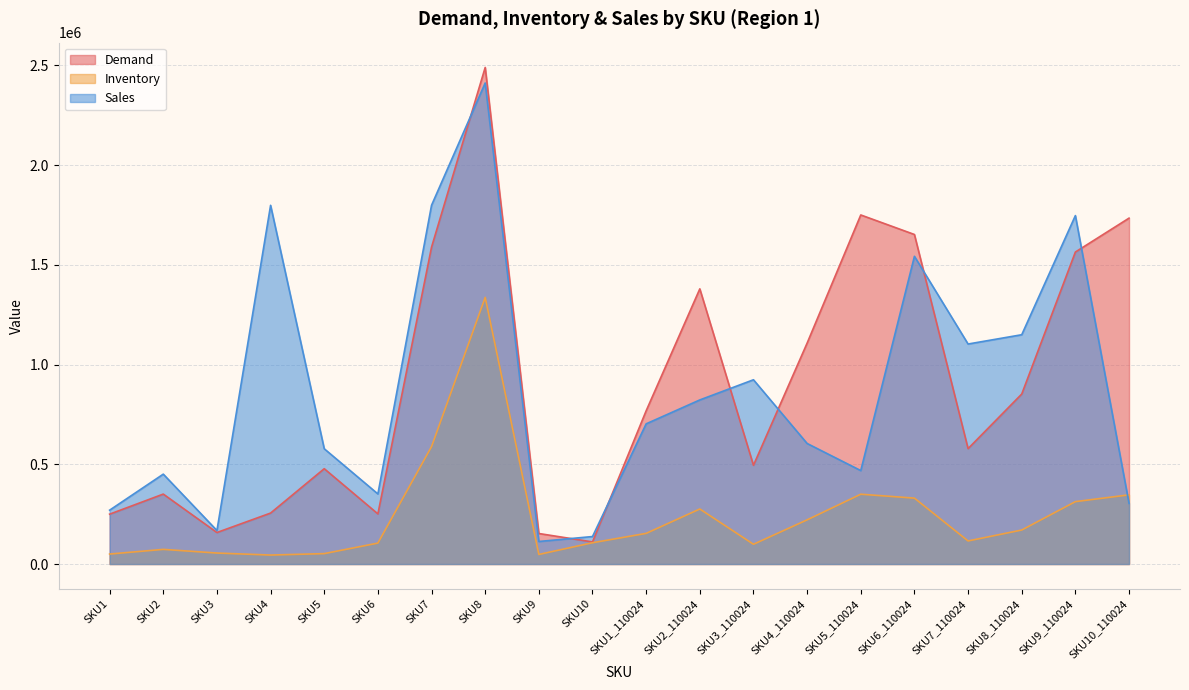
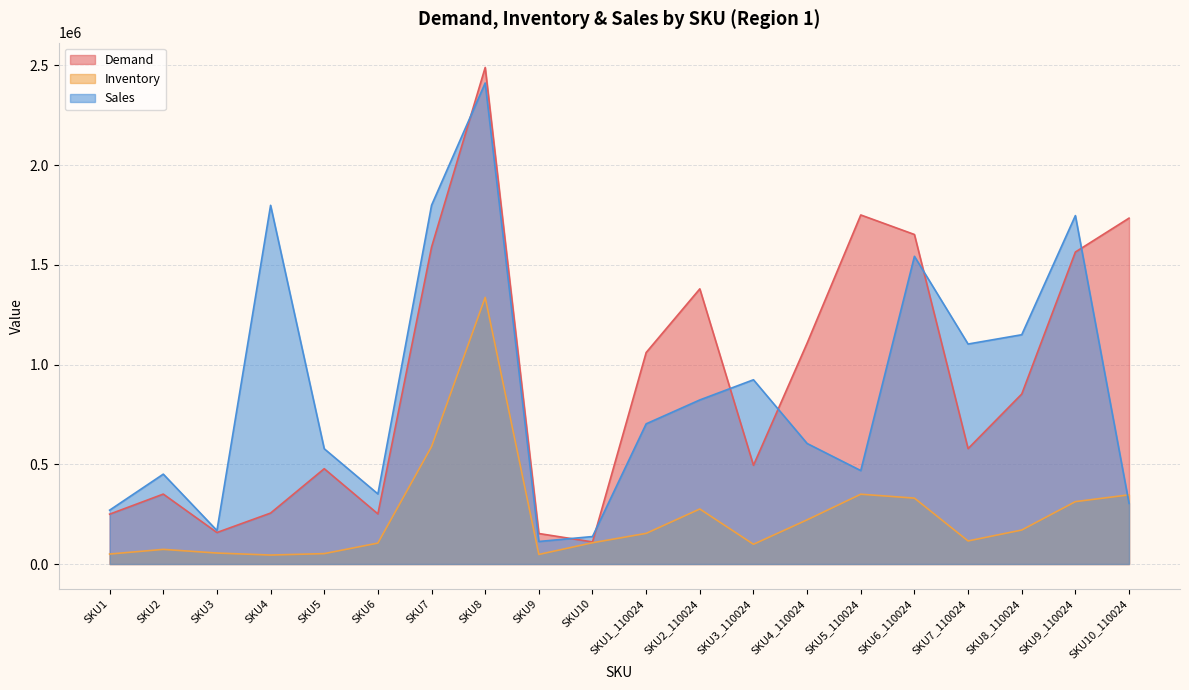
Demand, SKU1_110024: 770000 -> 1060000
